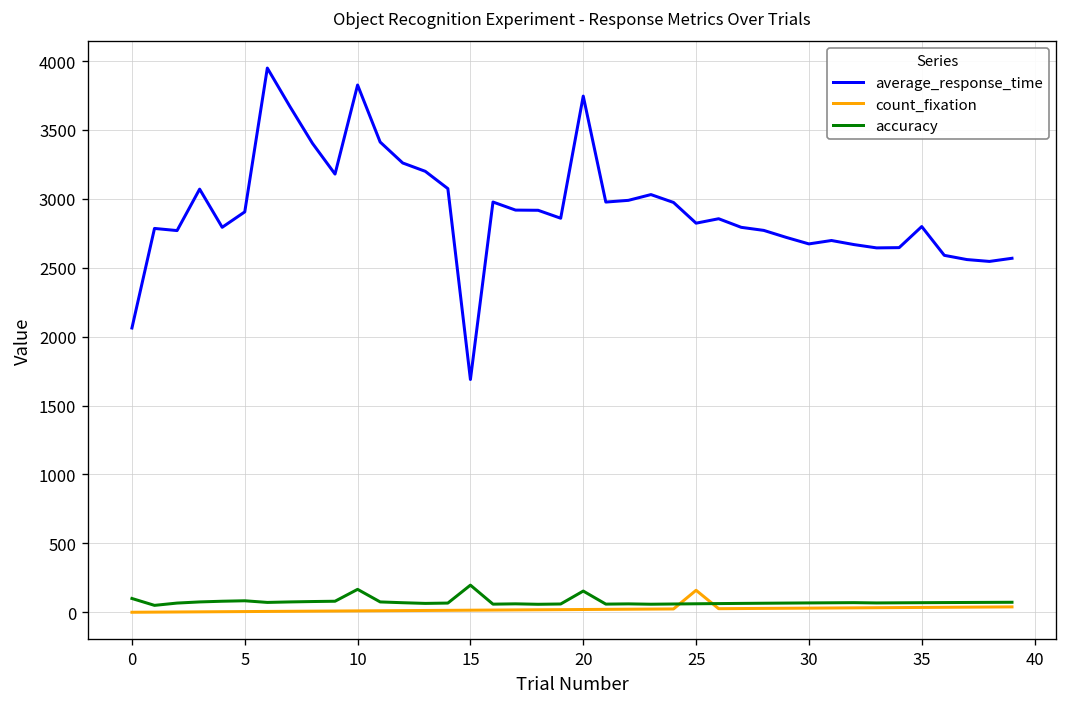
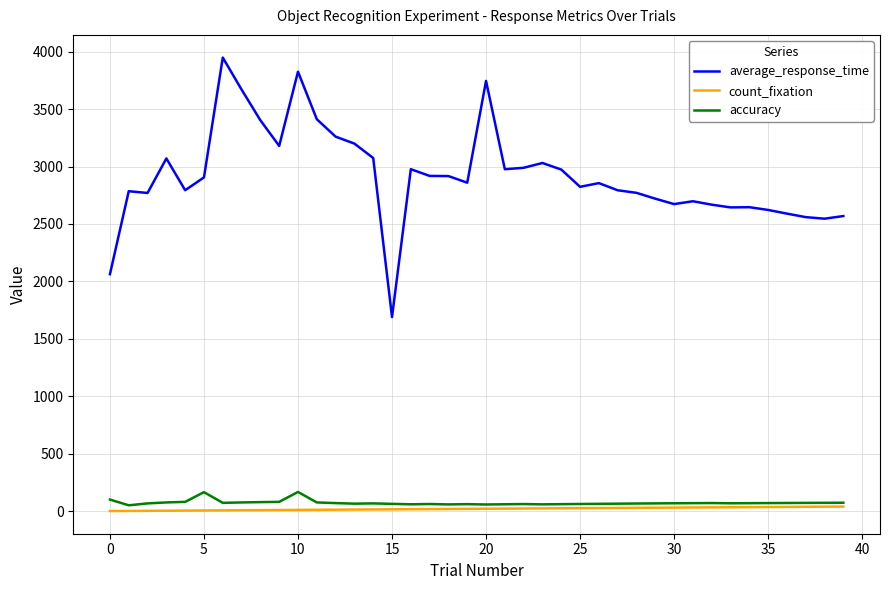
accuracy, 5: 80 -> 160
accuracy, 15: 200 -> 60
accuracy, 20: 150 -> 60
count_fixation, 25: 160 -> 30
average_response_time, 35: 2800 -> 2620
